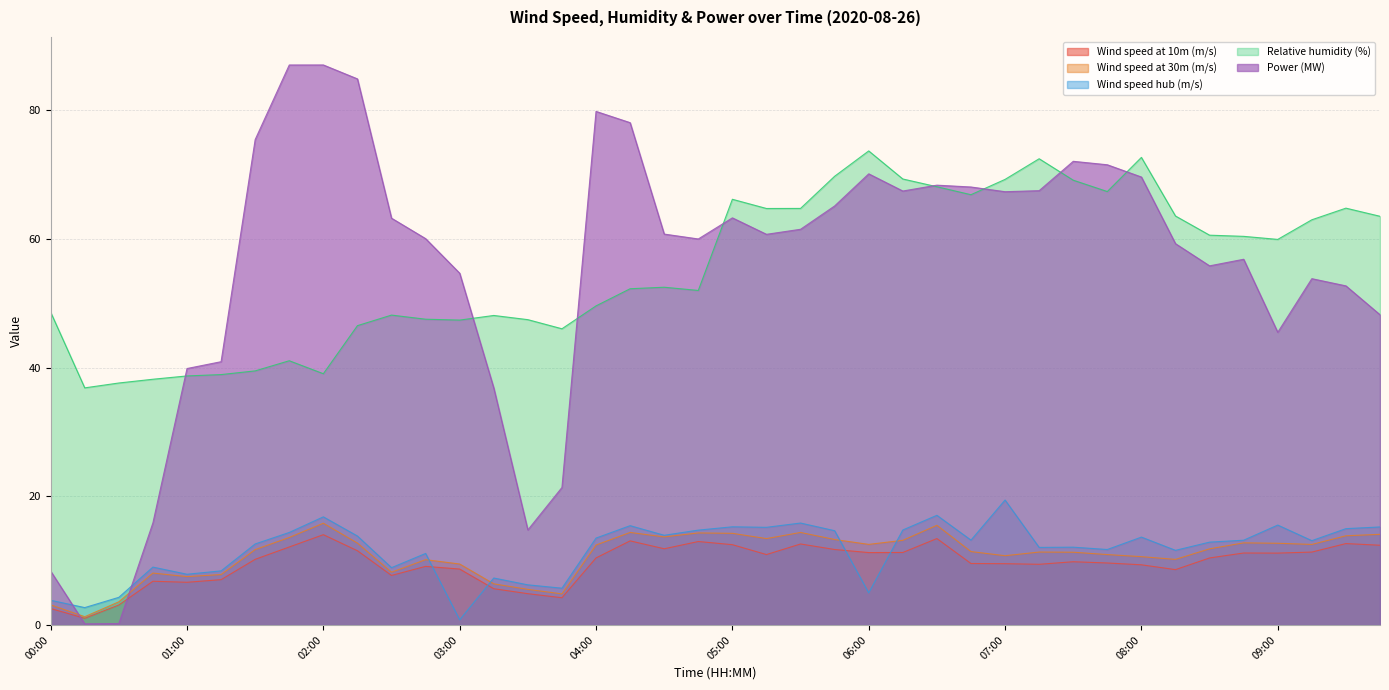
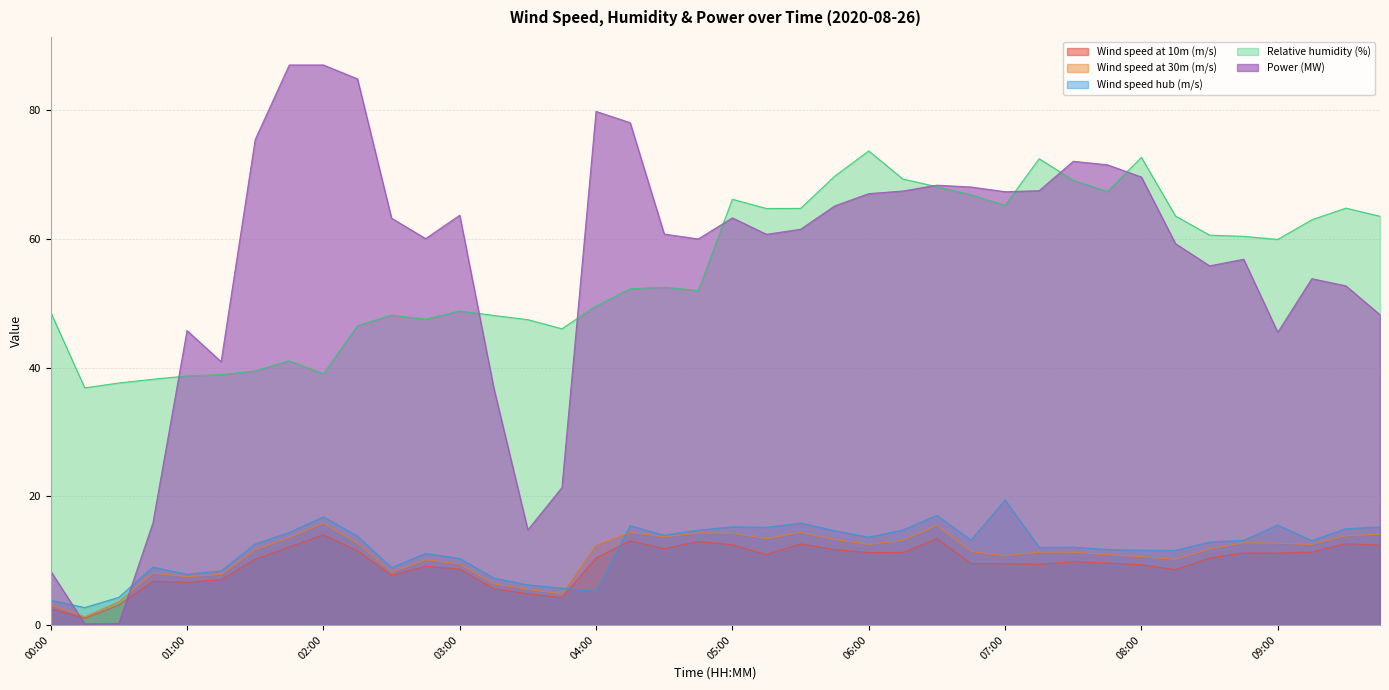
Power (MW), 01:00: 40 -> 46
Wind speed hub (m/s), 03:00: 1 -> 10
Relative humidity (%), 03:00: 47 -> 49
Power (MW), 03:00: 55 -> 64
Wind speed hub (m/s), 04:00: 14 -> 5
Wind speed hub (m/s), 06:00: 5 -> 14
Power (MW), 06:00: 70 -> 67
Relative humidity (%), 07:00: 69 -> 65
Wind speed hub (m/s), 08:00: 14 -> 12
